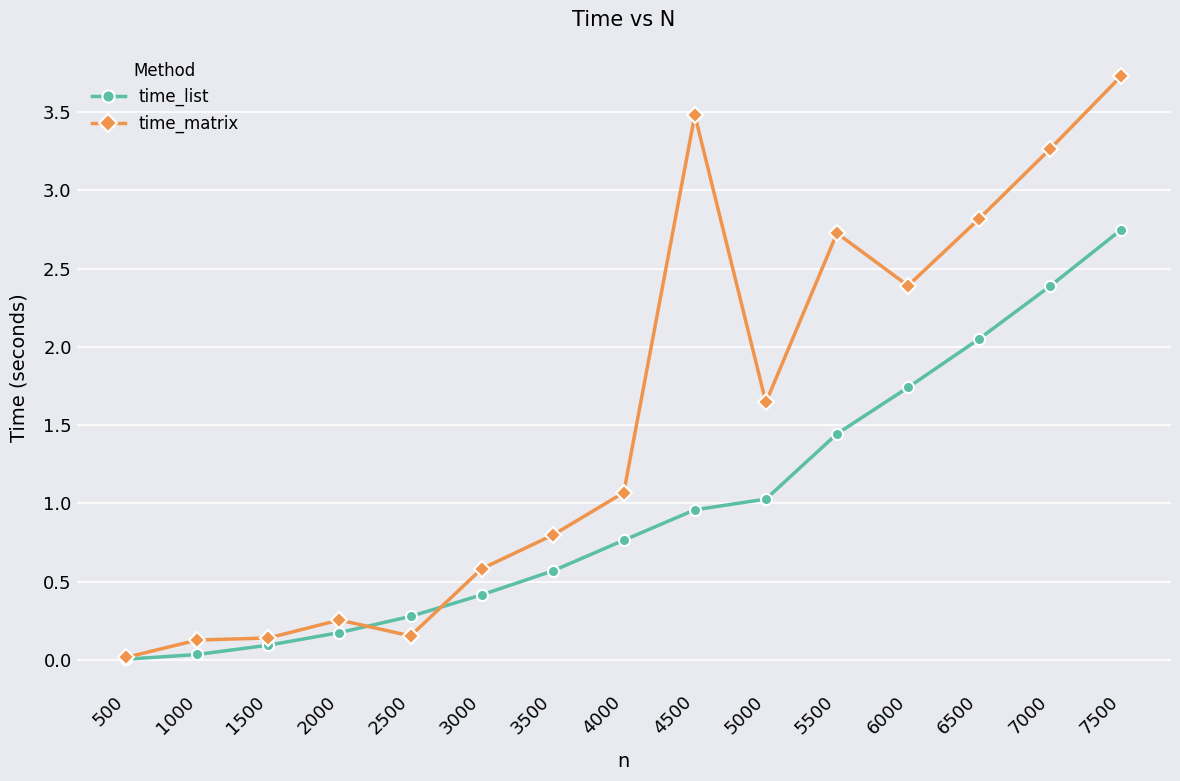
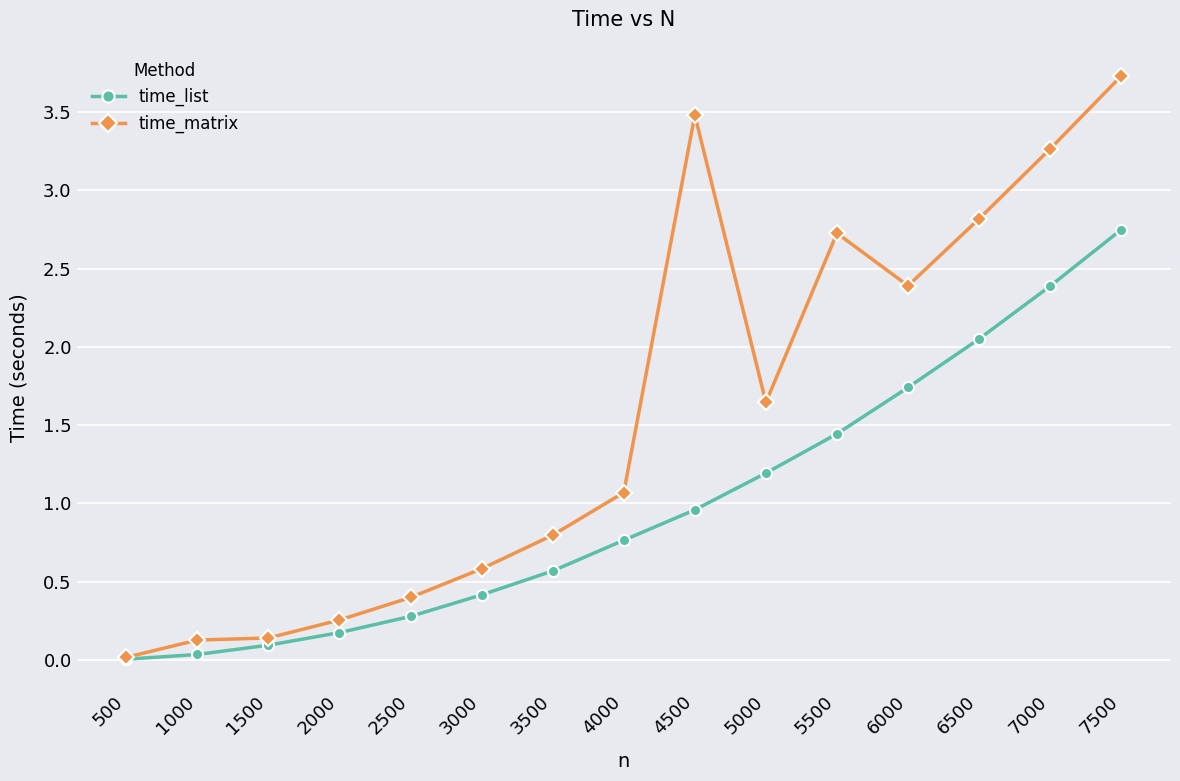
time_matrix, 2500: 0.15 -> 0.40
time_list, 5000: 1.03 -> 1.19
